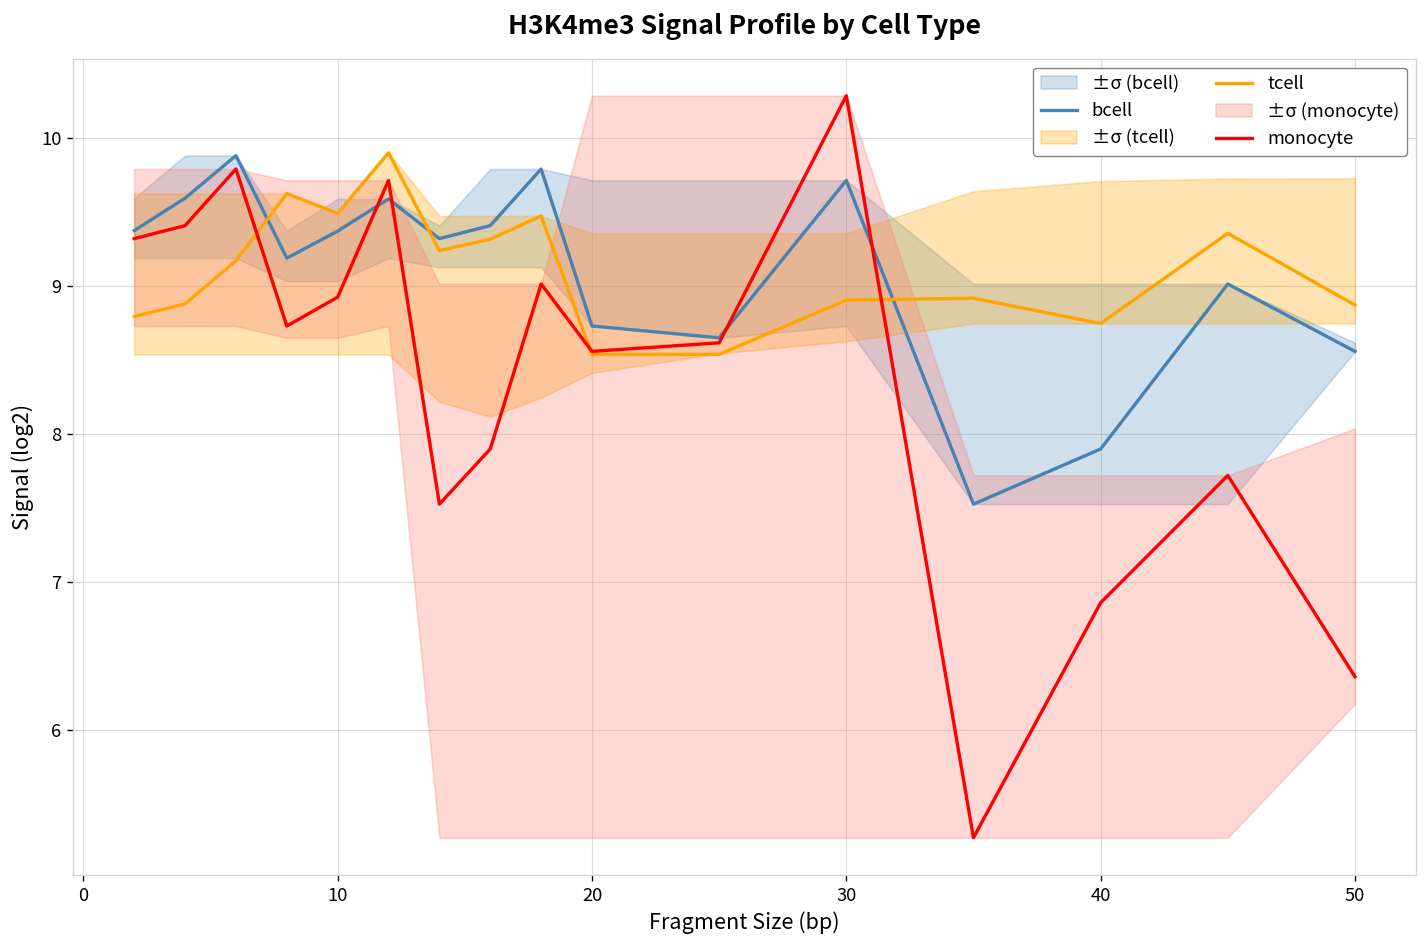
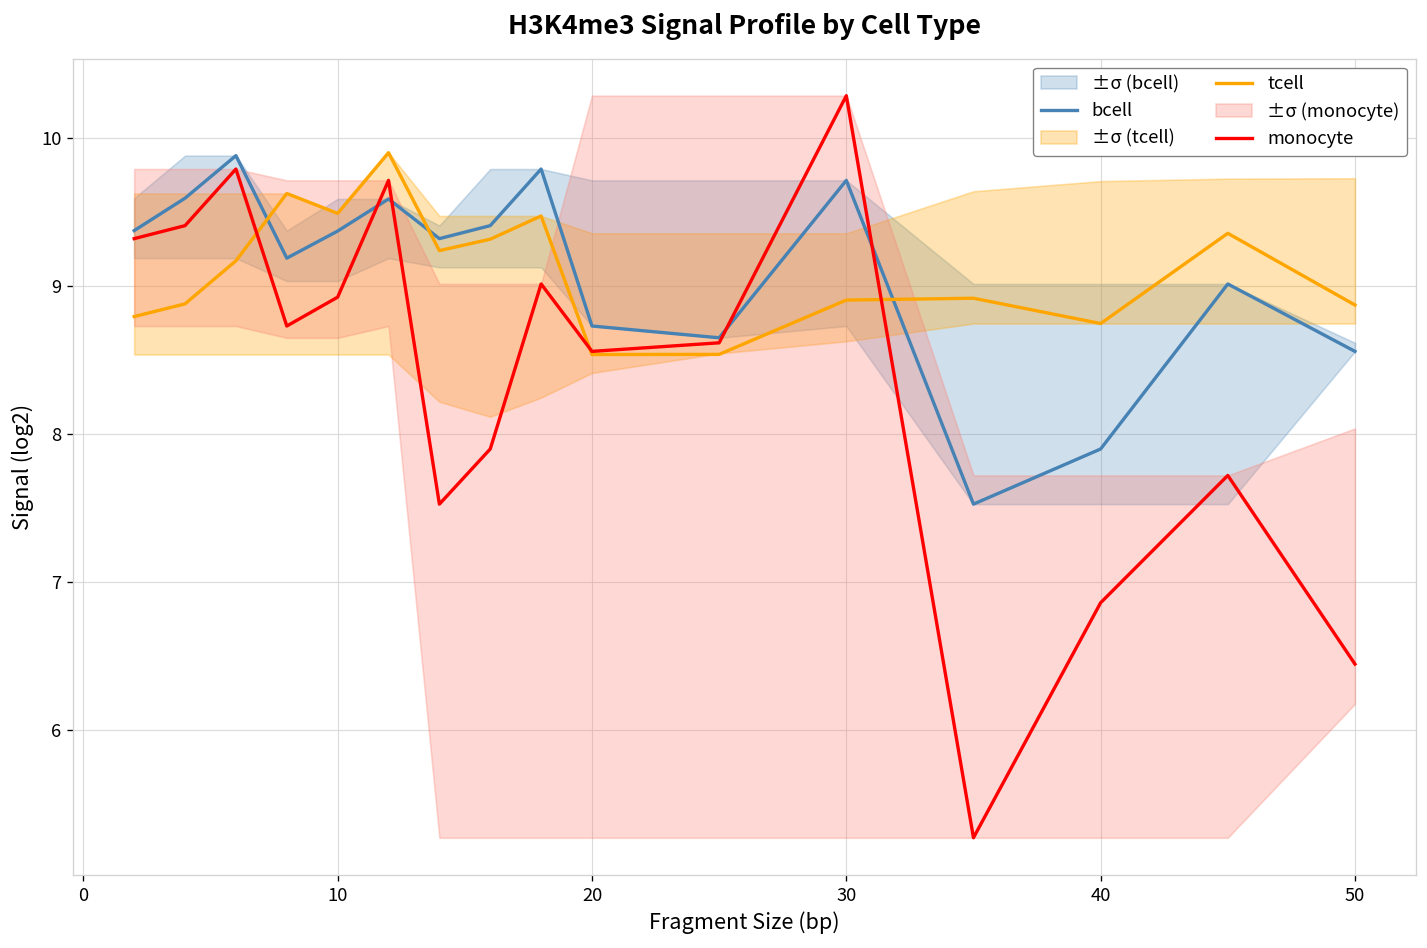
monocyte, 50: 6.36 -> 6.44
